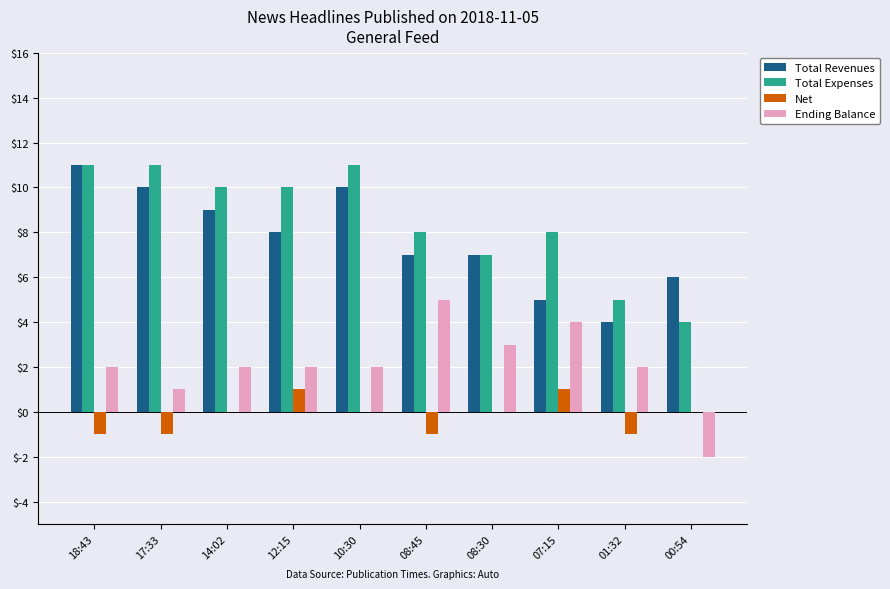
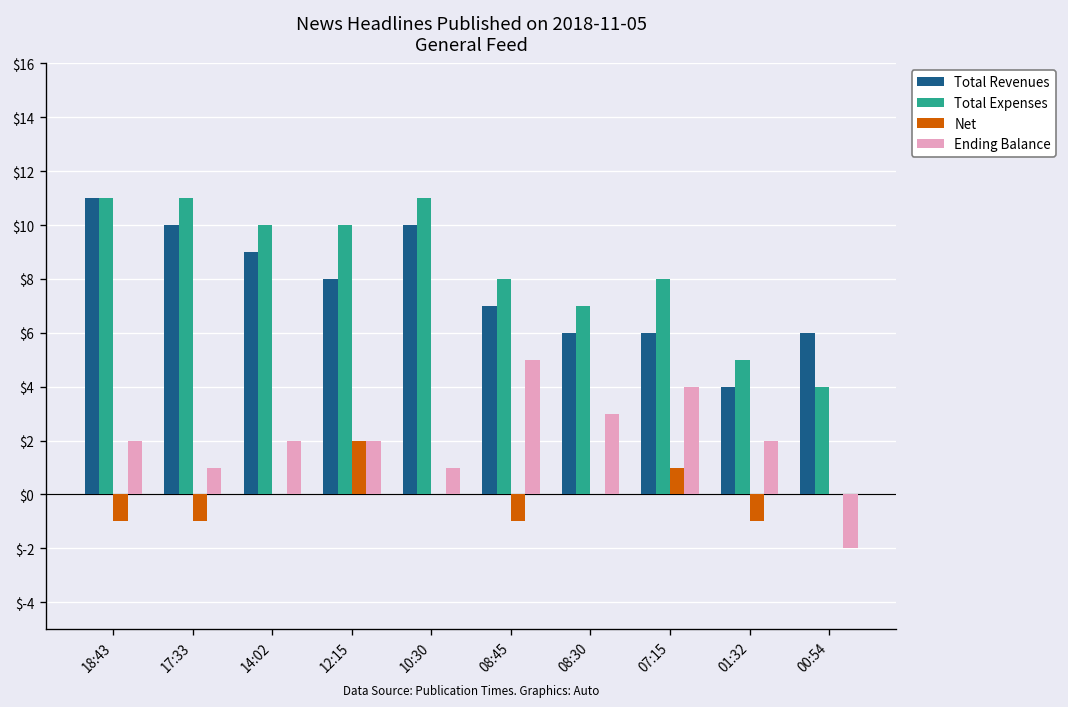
Net, 12:15: $1 -> $2
Ending Balance, 10:30: $2 -> $1
Total Revenues, 08:30: $7 -> $6
Total Revenues, 07:15: $5 -> $6
